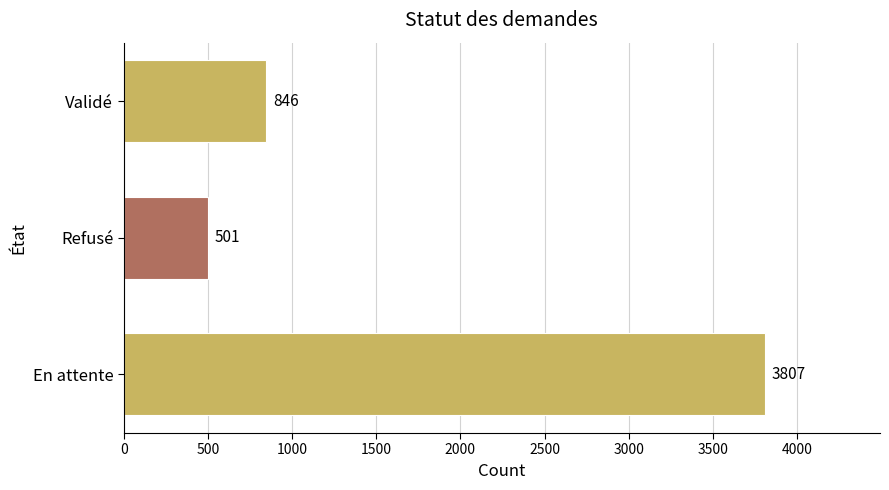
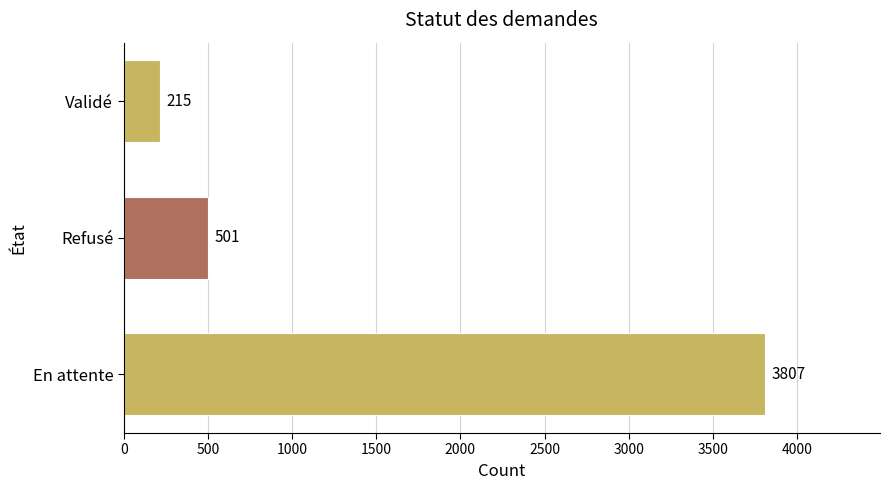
Validé: 846 -> 215
